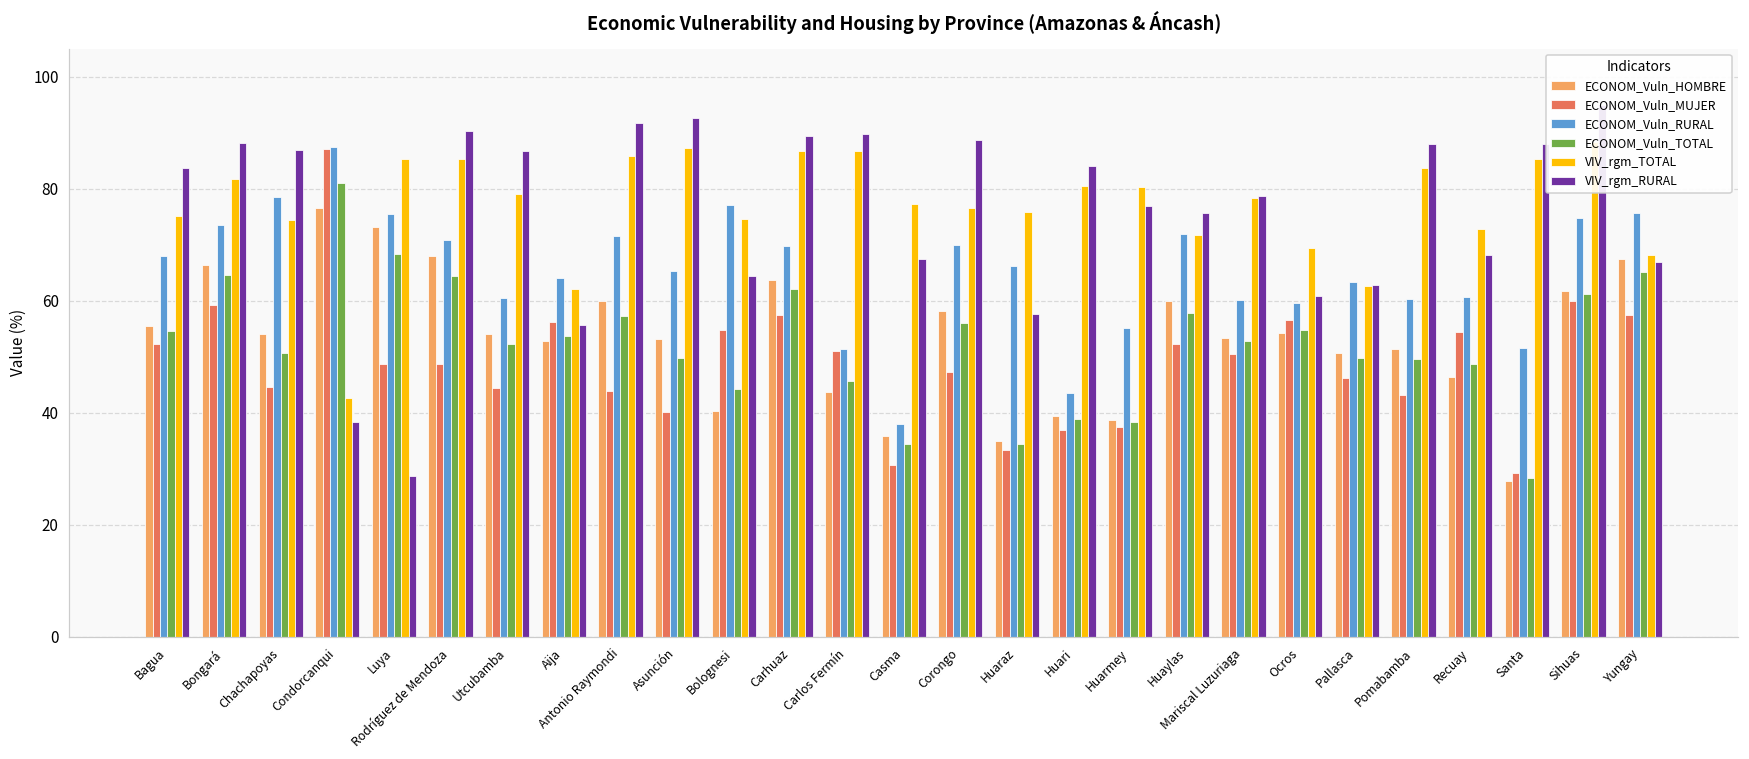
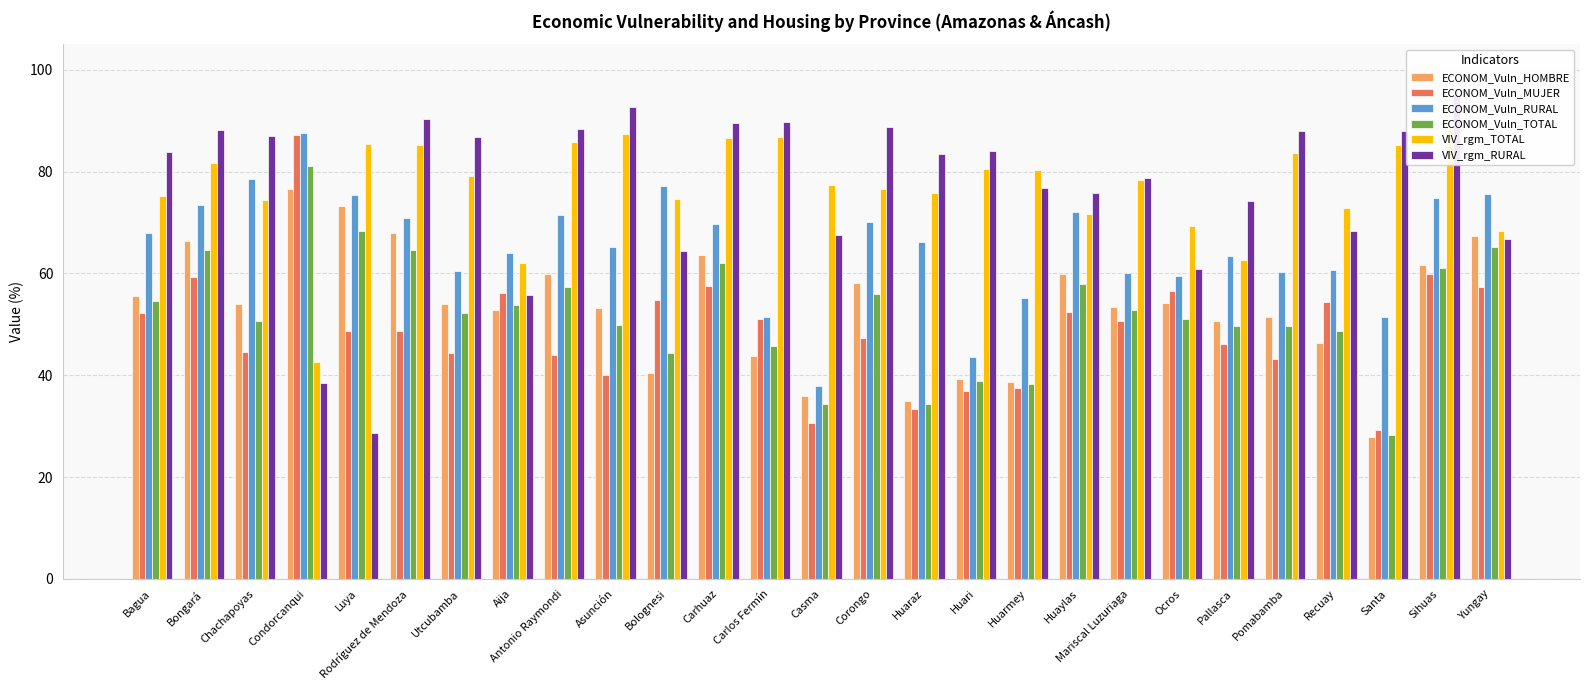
VIV_rgm_RURAL, Antonio Raymondi: 92 -> 88
VIV_rgm_RURAL, Huaraz: 58 -> 83
ECONOM_Vuln_TOTAL, Ocros: 55 -> 51
VIV_rgm_RURAL, Pallasca: 63 -> 74
